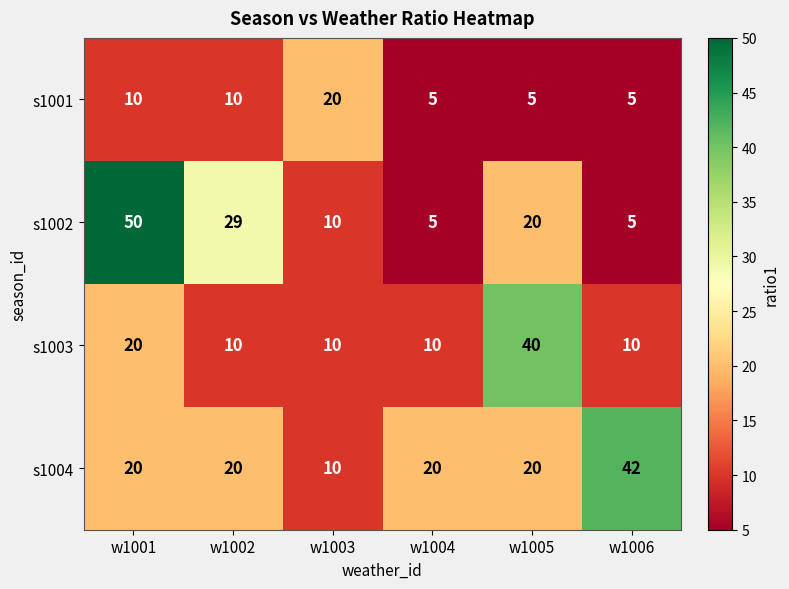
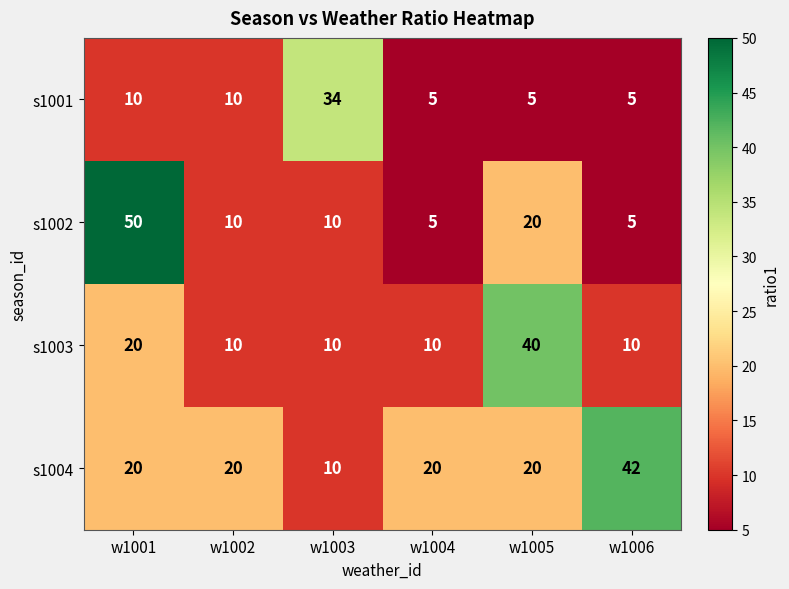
s1001, w1003: 20 -> 34
s1002, w1002: 29 -> 10
